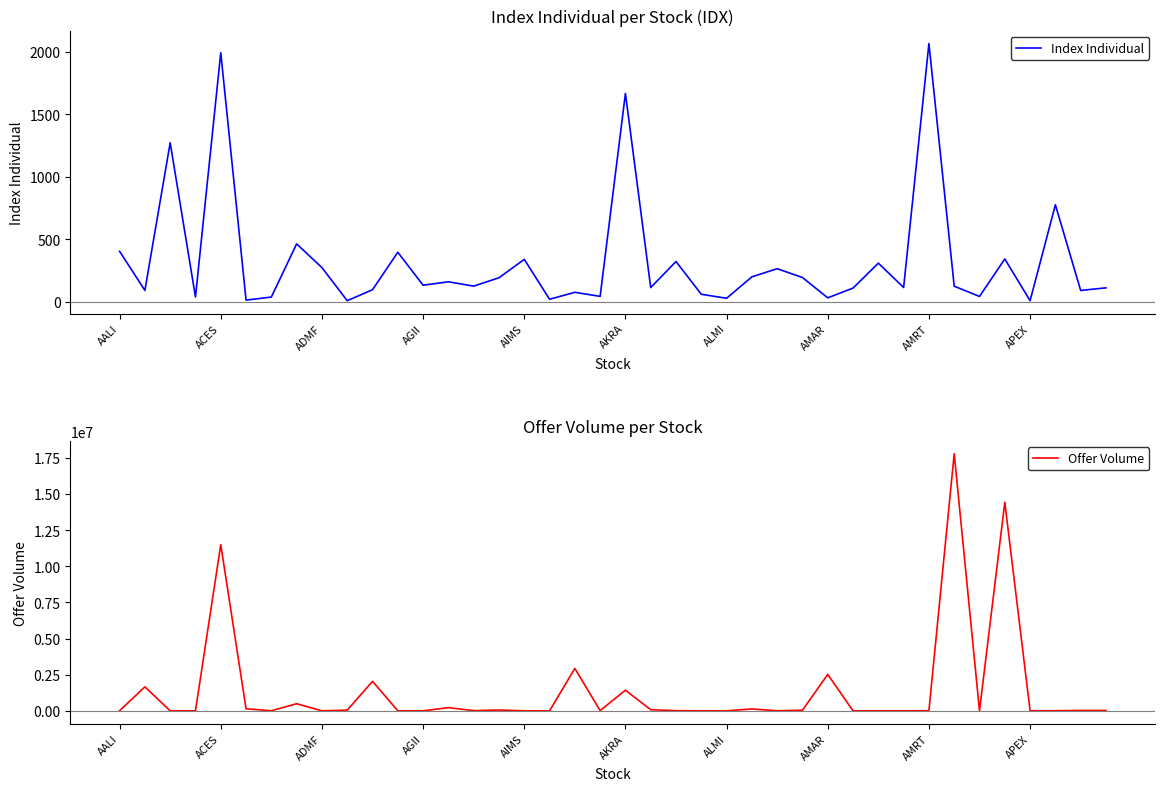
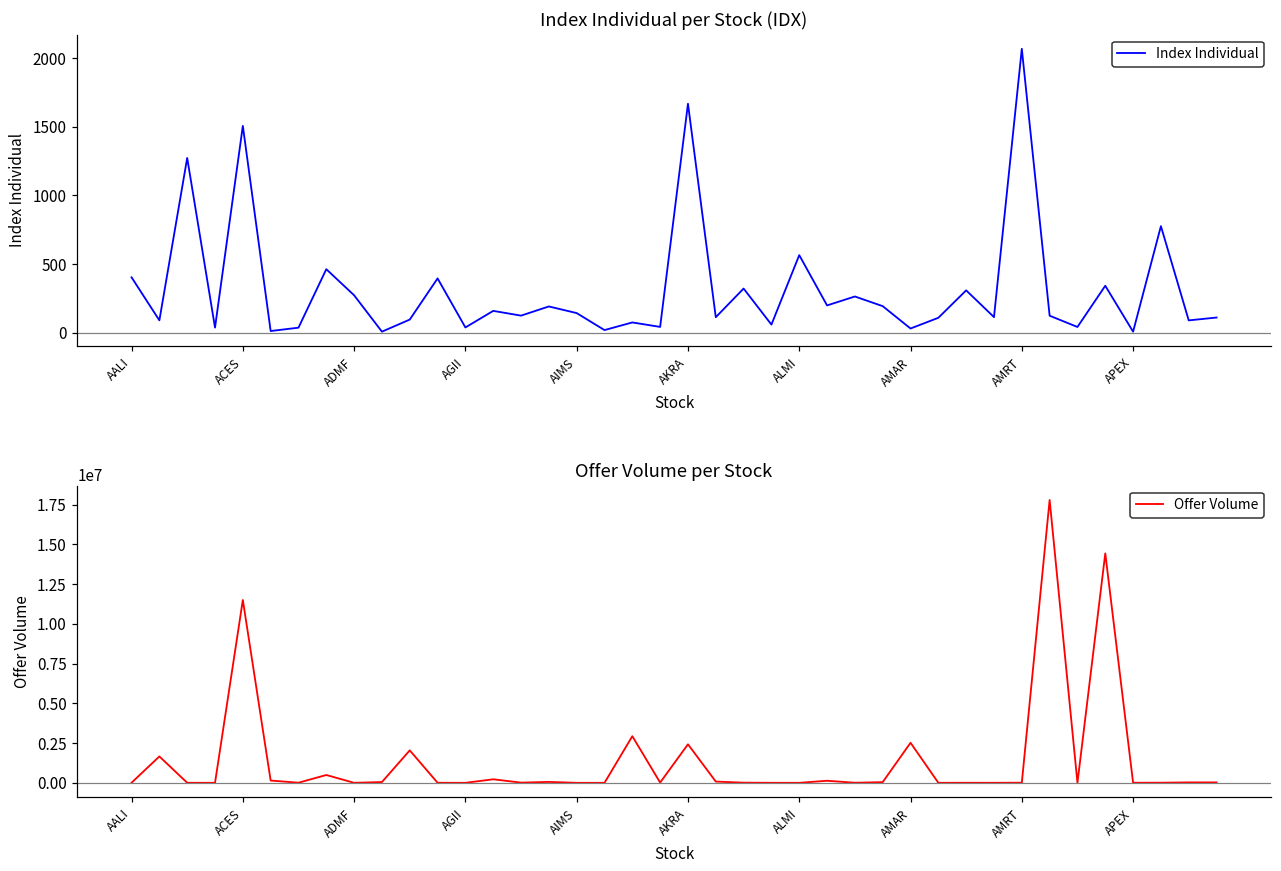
Index Individual per Stock (IDX), ACES: 1990 -> 1510
Index Individual per Stock (IDX), AGII: 130 -> 40
Index Individual per Stock (IDX), AIMS: 340 -> 140
Index Individual per Stock (IDX), ALMI: 30 -> 570
Offer Volume per Stock, AKRA: 1400000 -> 2400000
